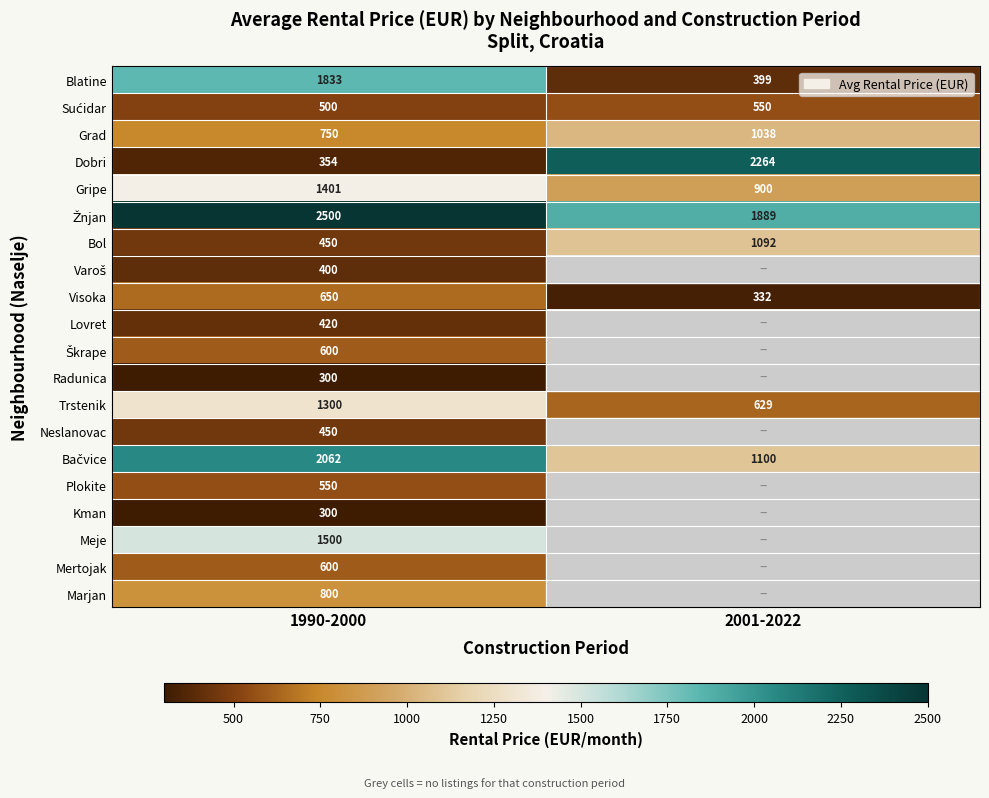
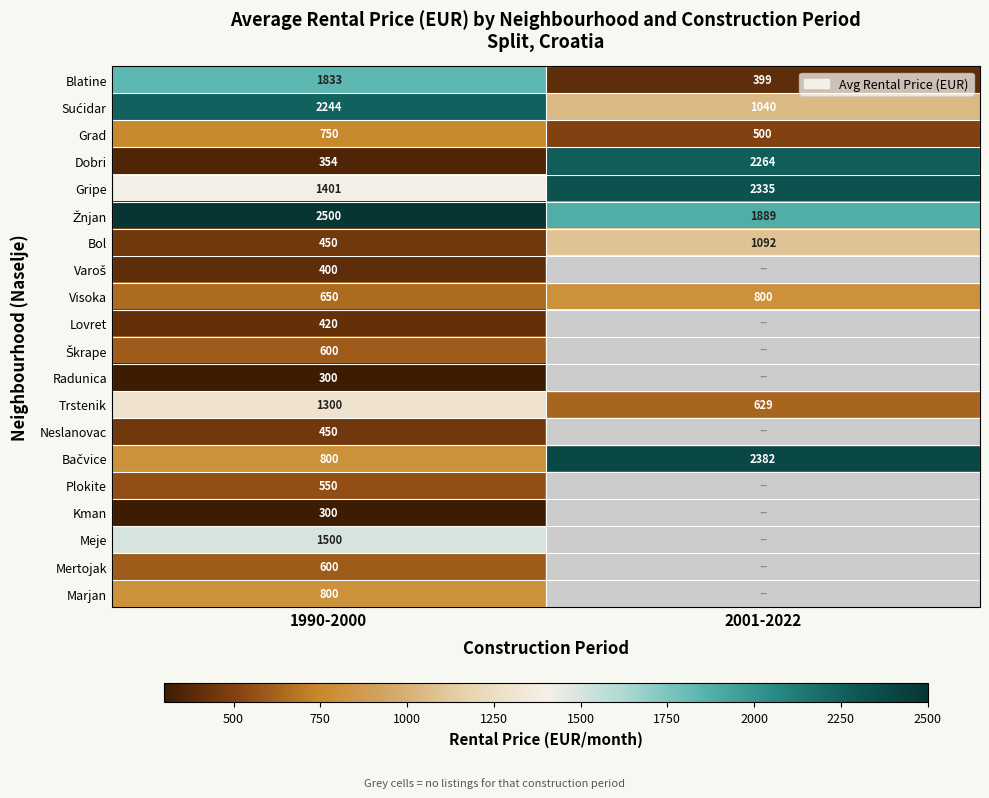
Sućidar, 1990-2000: 500 -> 2244
Sućidar, 2001-2022: 550 -> 1040
Grad, 2001-2022: 1038 -> 500
Gripe, 2001-2022: 900 -> 2335
Visoka, 2001-2022: 332 -> 800
Bačvice, 1990-2000: 2062 -> 800
Bačvice, 2001-2022: 1100 -> 2382
